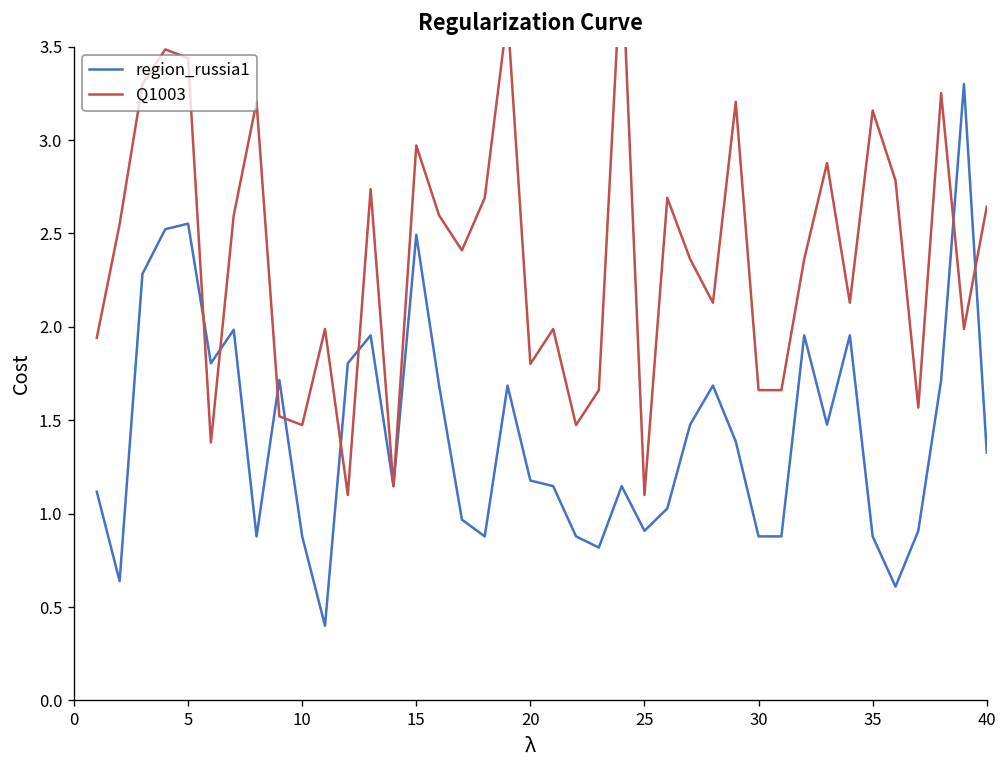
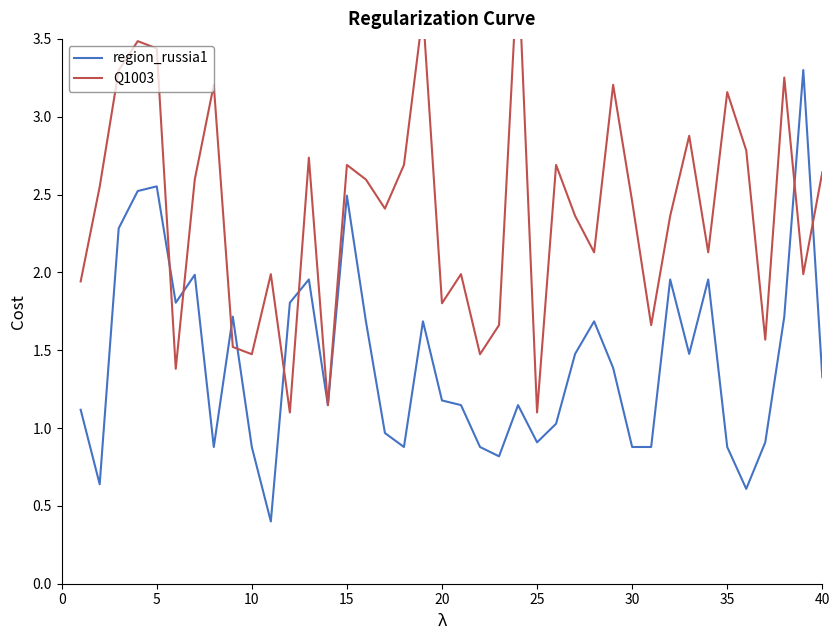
Q1003, 15: 2.97 -> 2.69
Q1003, 30: 1.66 -> 2.46
